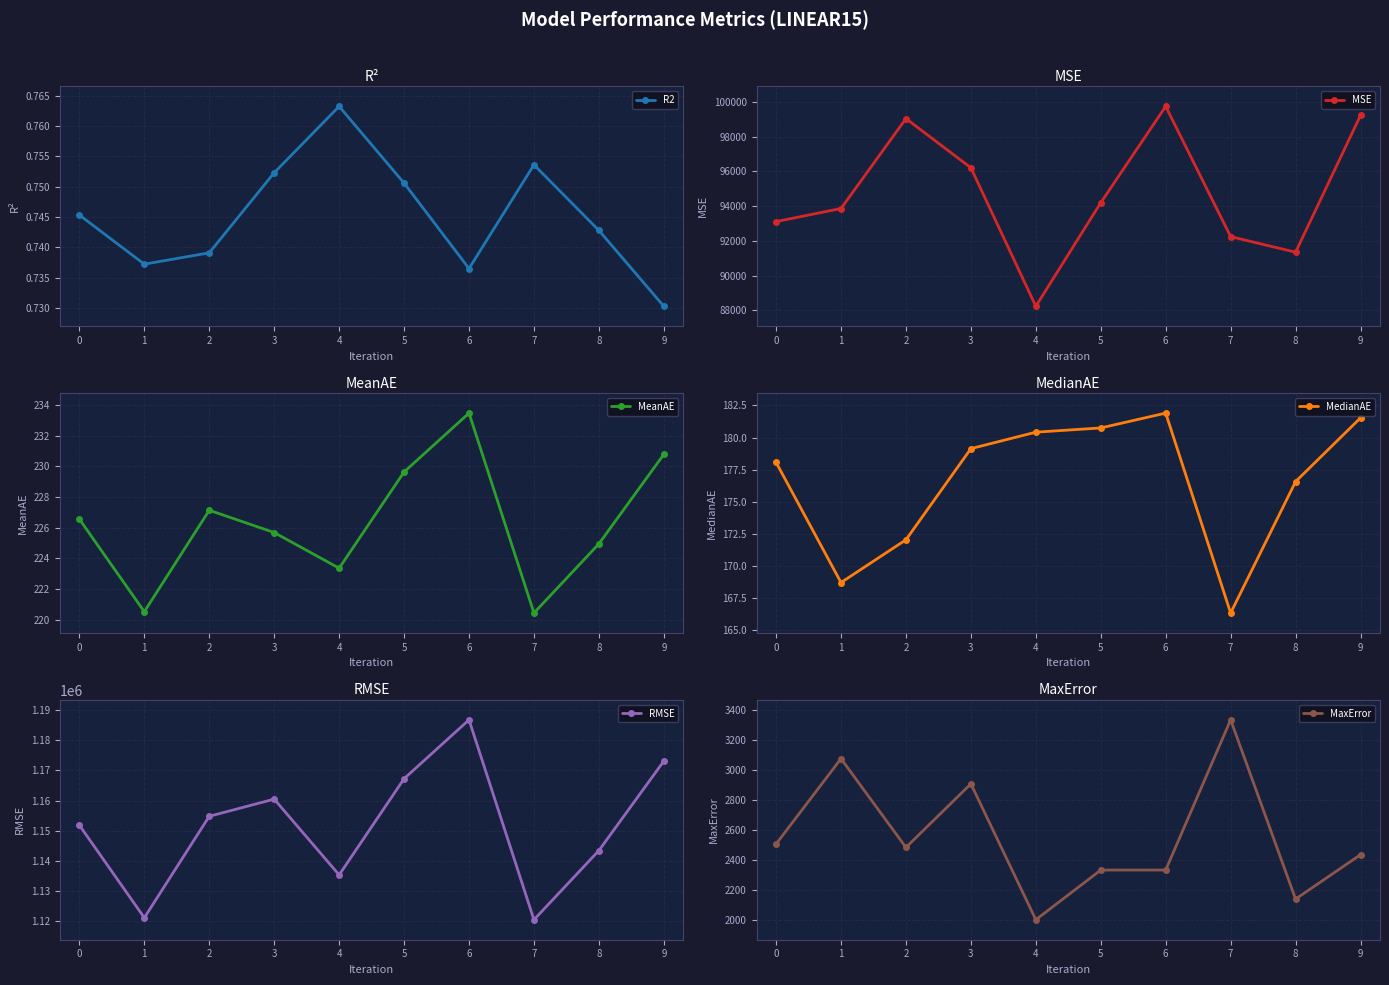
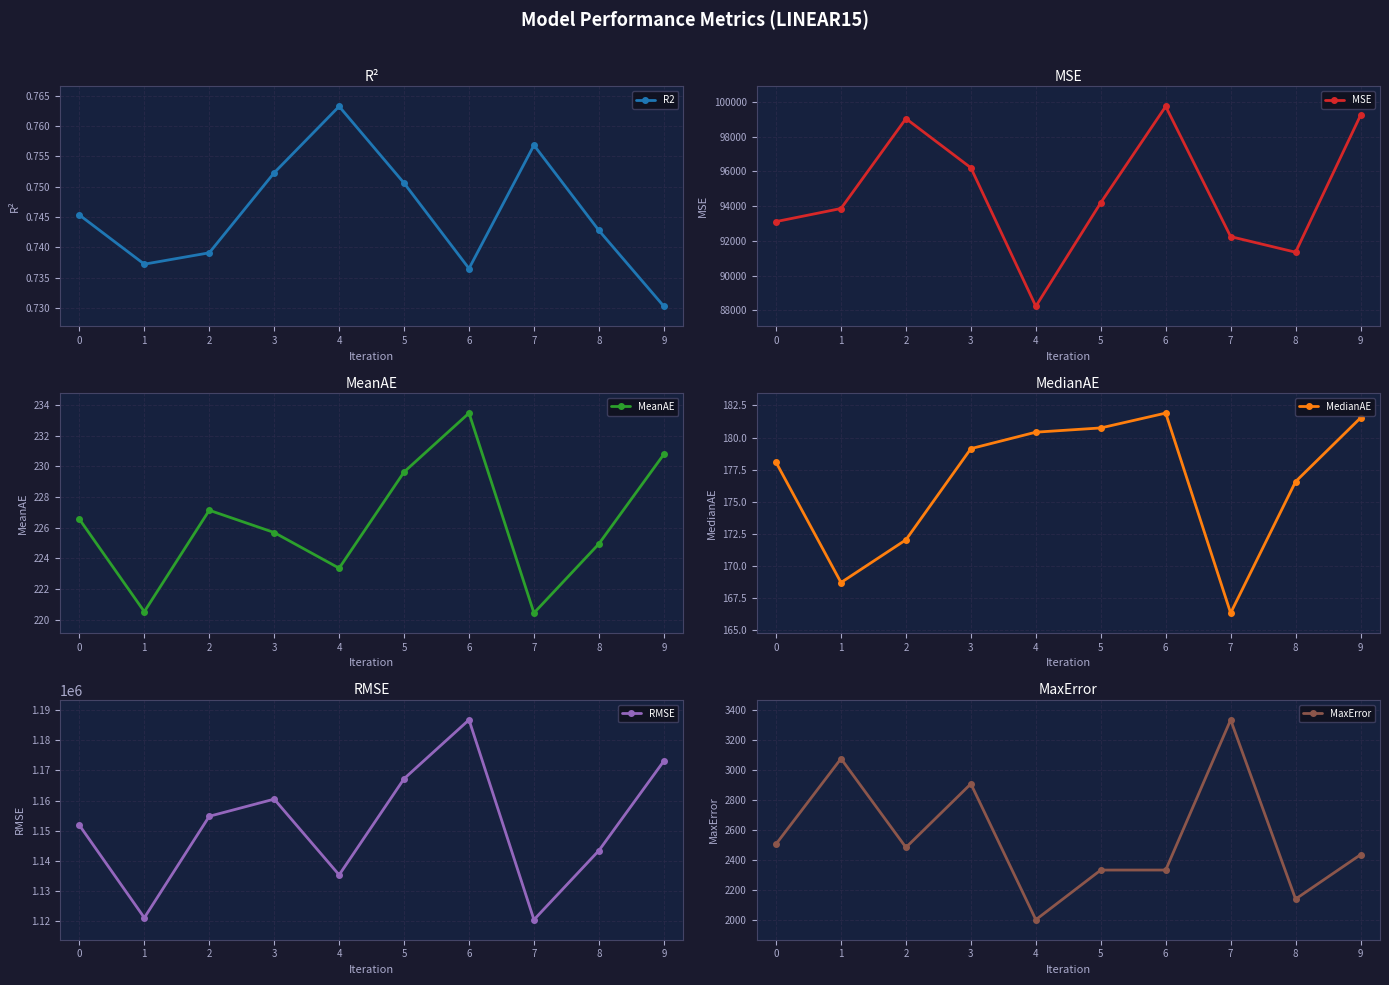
R², 7: 0.754 -> 0.757
